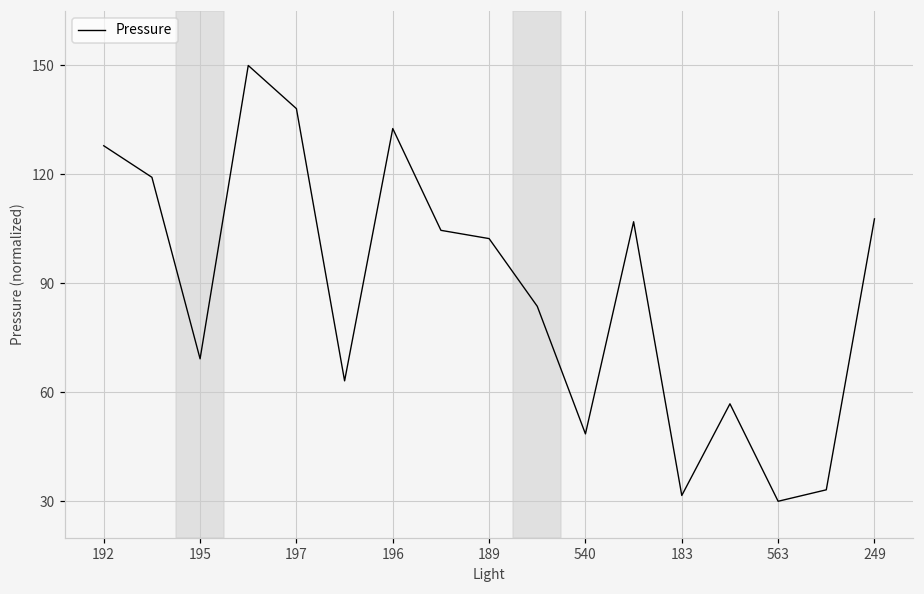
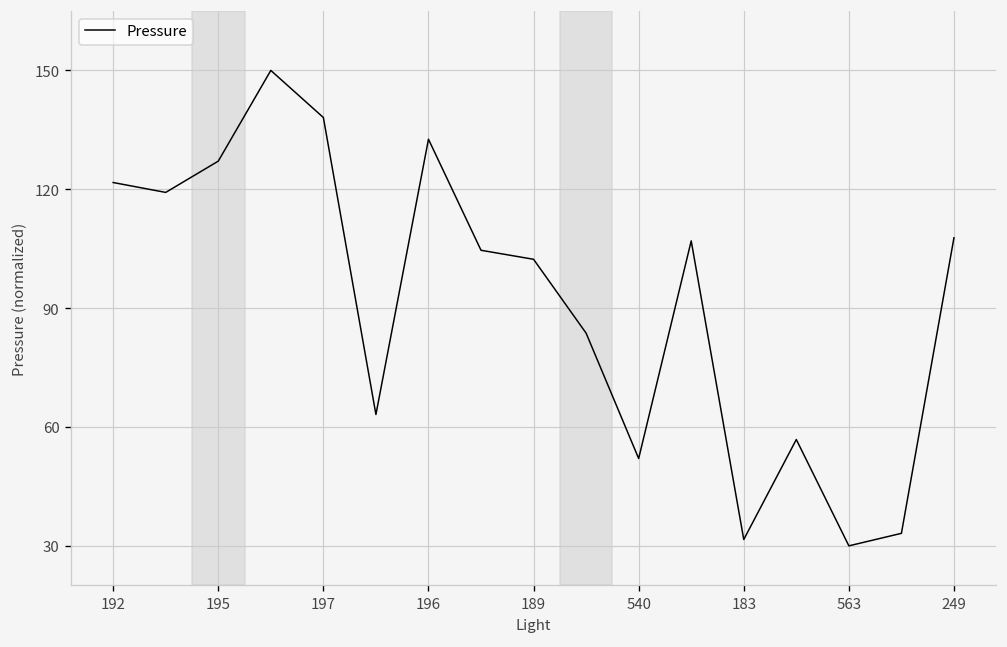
192: 128 -> 122
195: 69 -> 127
540: 49 -> 52
